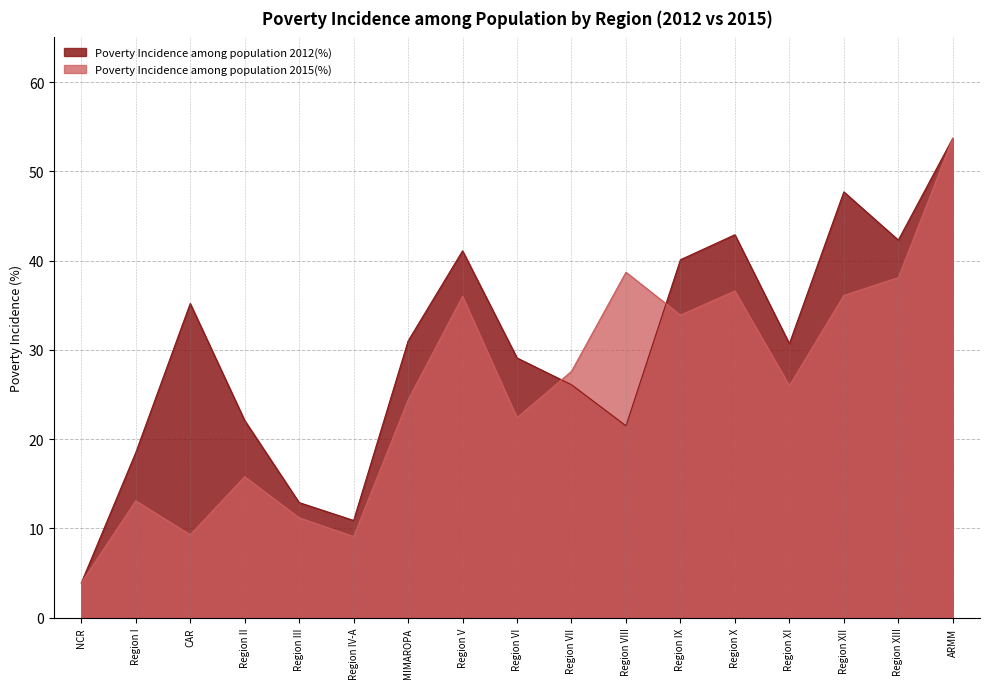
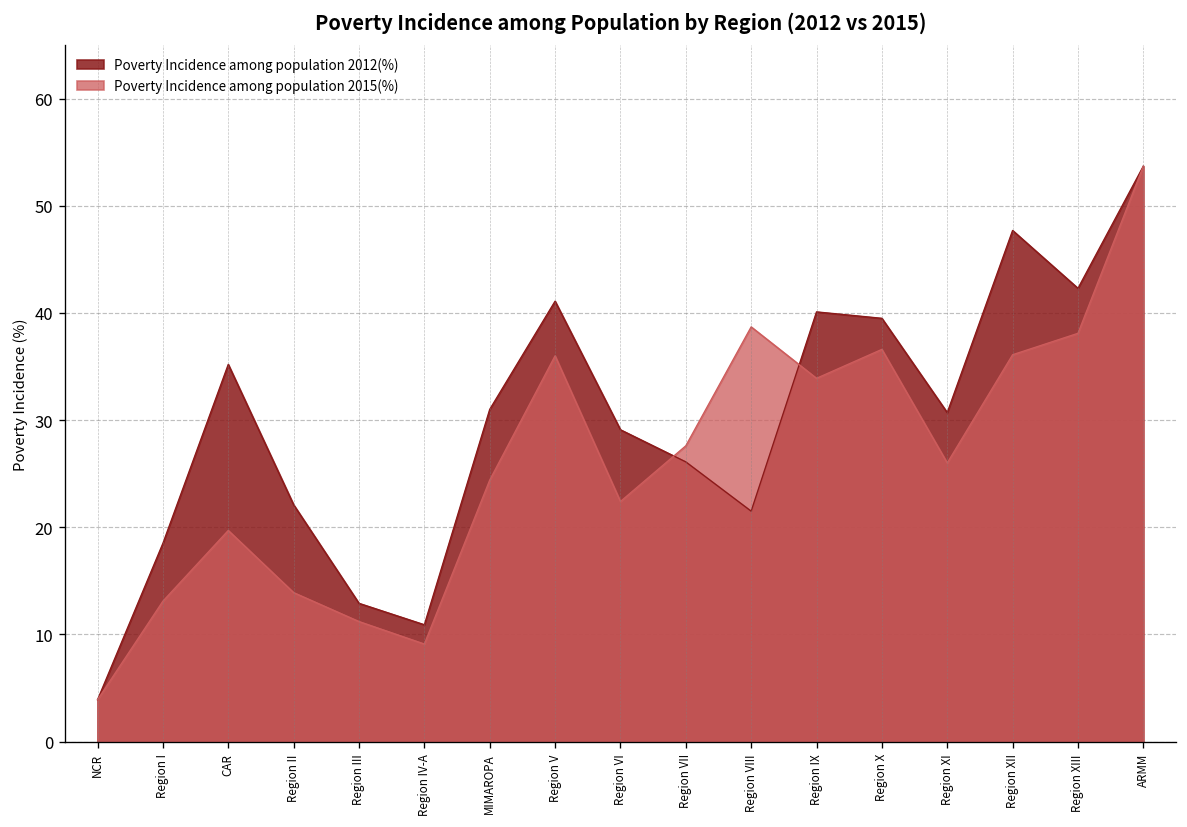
Poverty Incidence among population 2015(%), CAR: 9 -> 20
Poverty Incidence among population 2015(%), Region II: 16 -> 14
Poverty Incidence among population 2012(%), Region X: 43 -> 40
